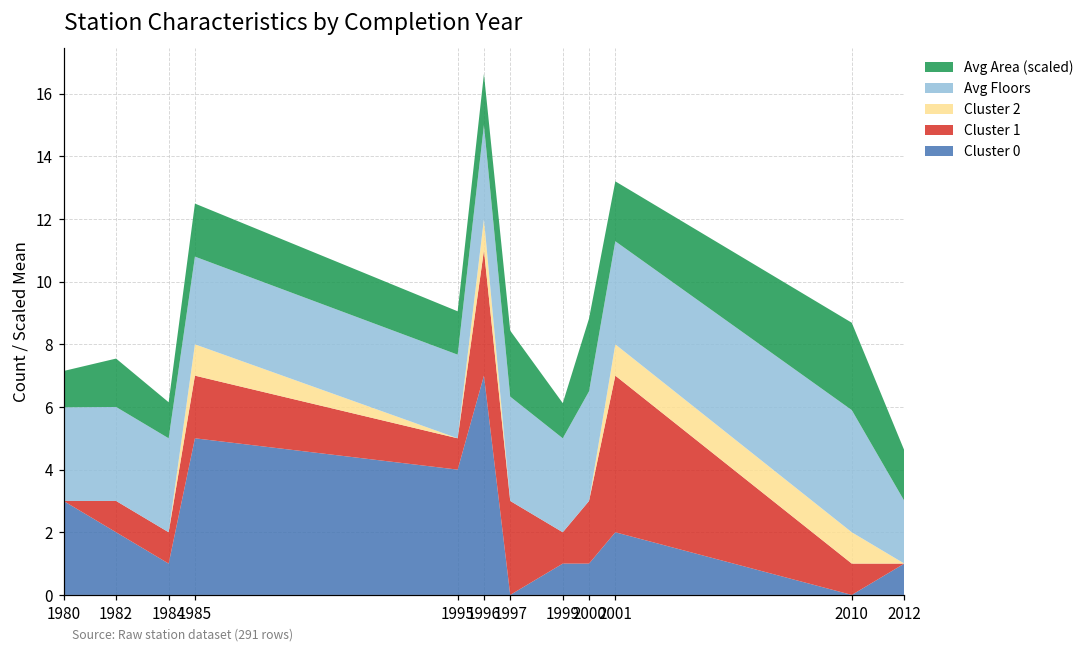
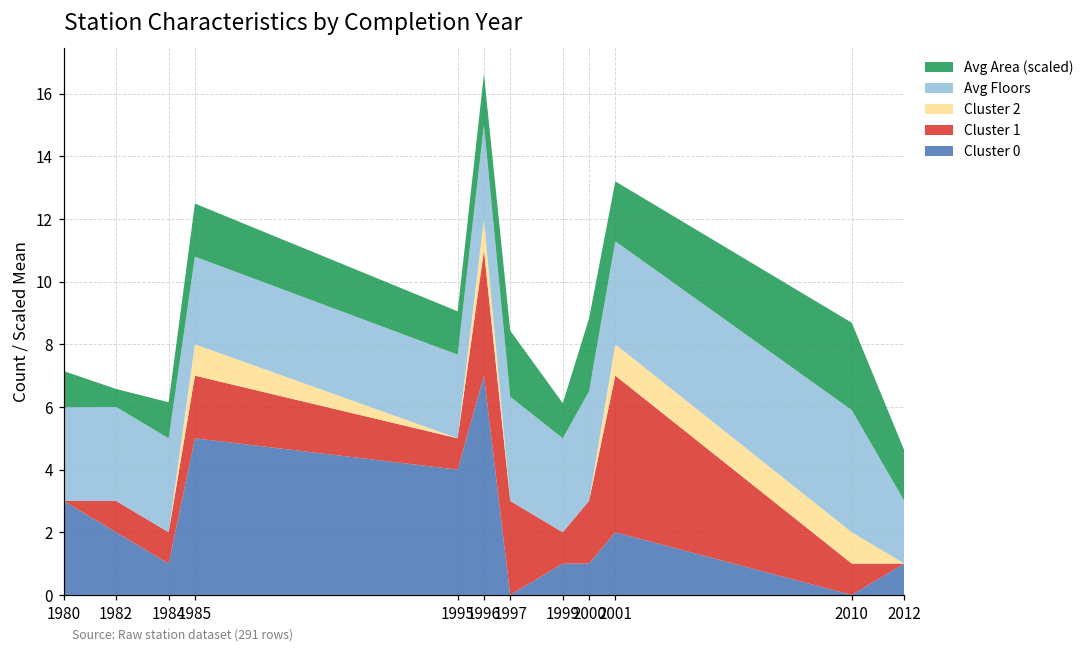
Avg Area (scaled), 1982: 1.5 -> 0.6
